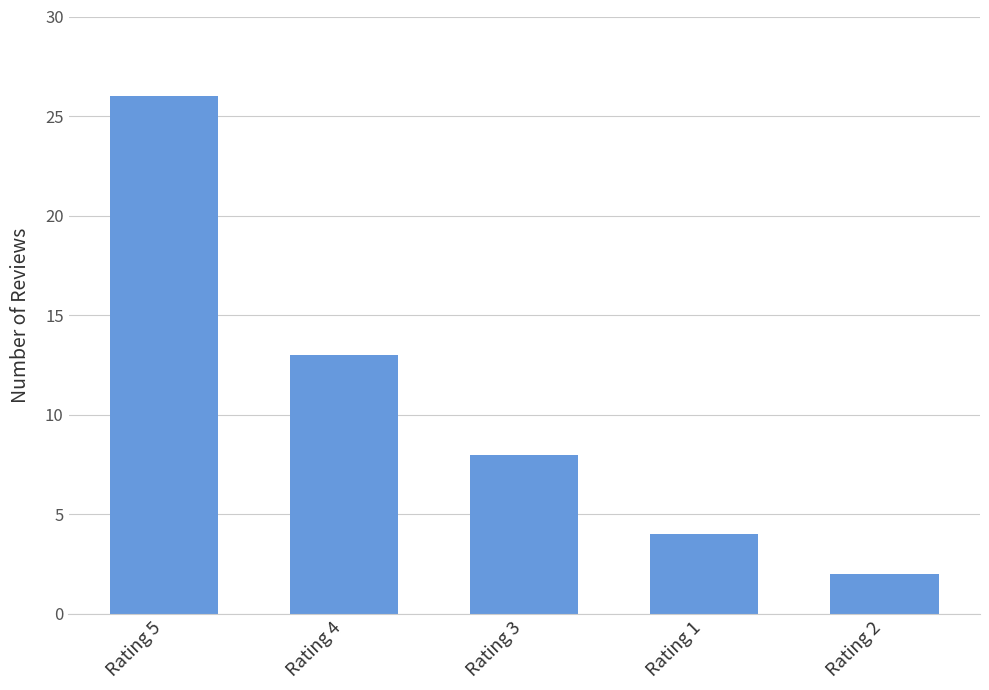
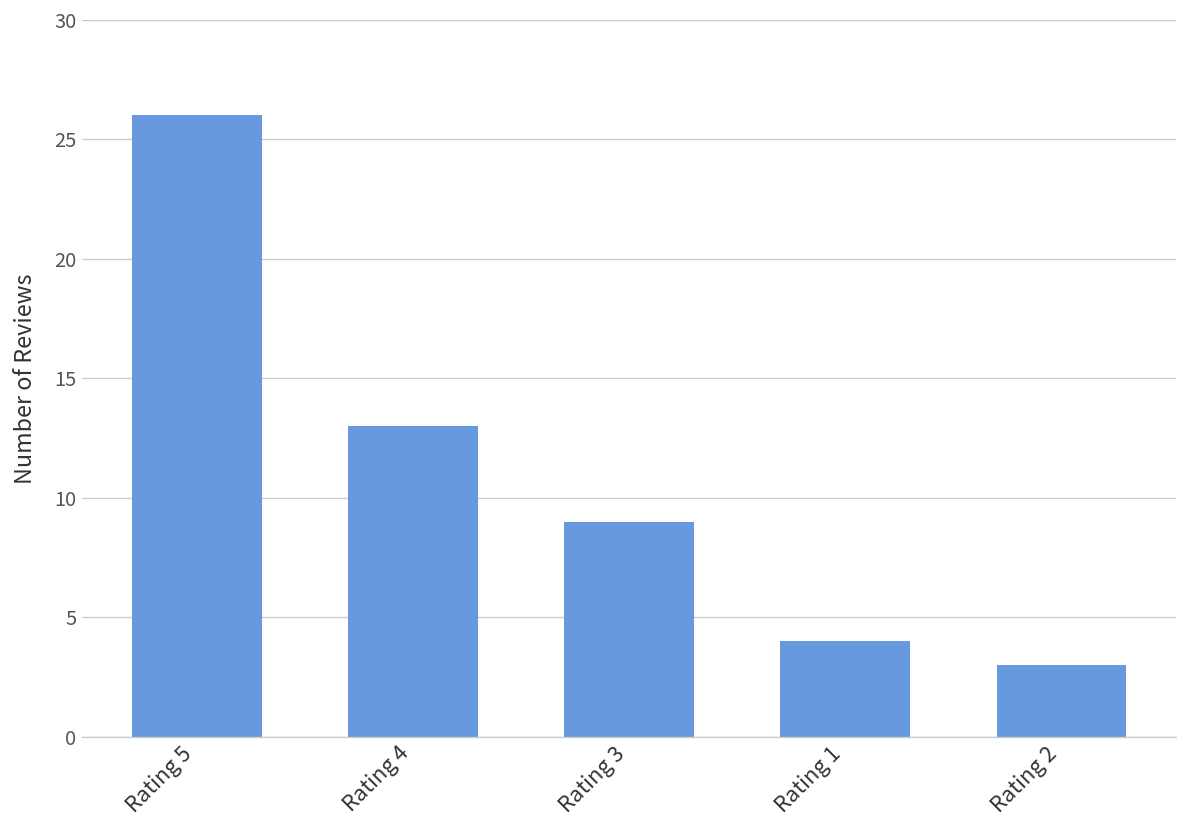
Rating 3: 8 -> 9
Rating 2: 2 -> 3
